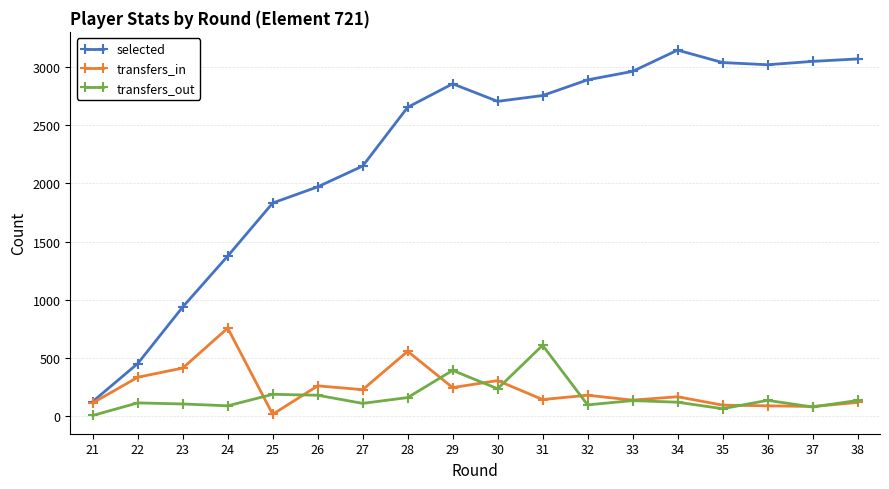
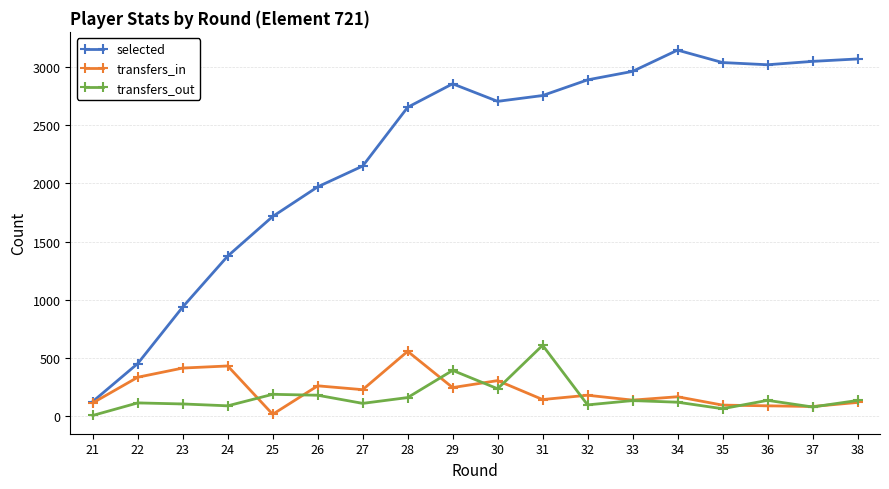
transfers_in, 24: 760 -> 430
selected, 25: 1830 -> 1720
